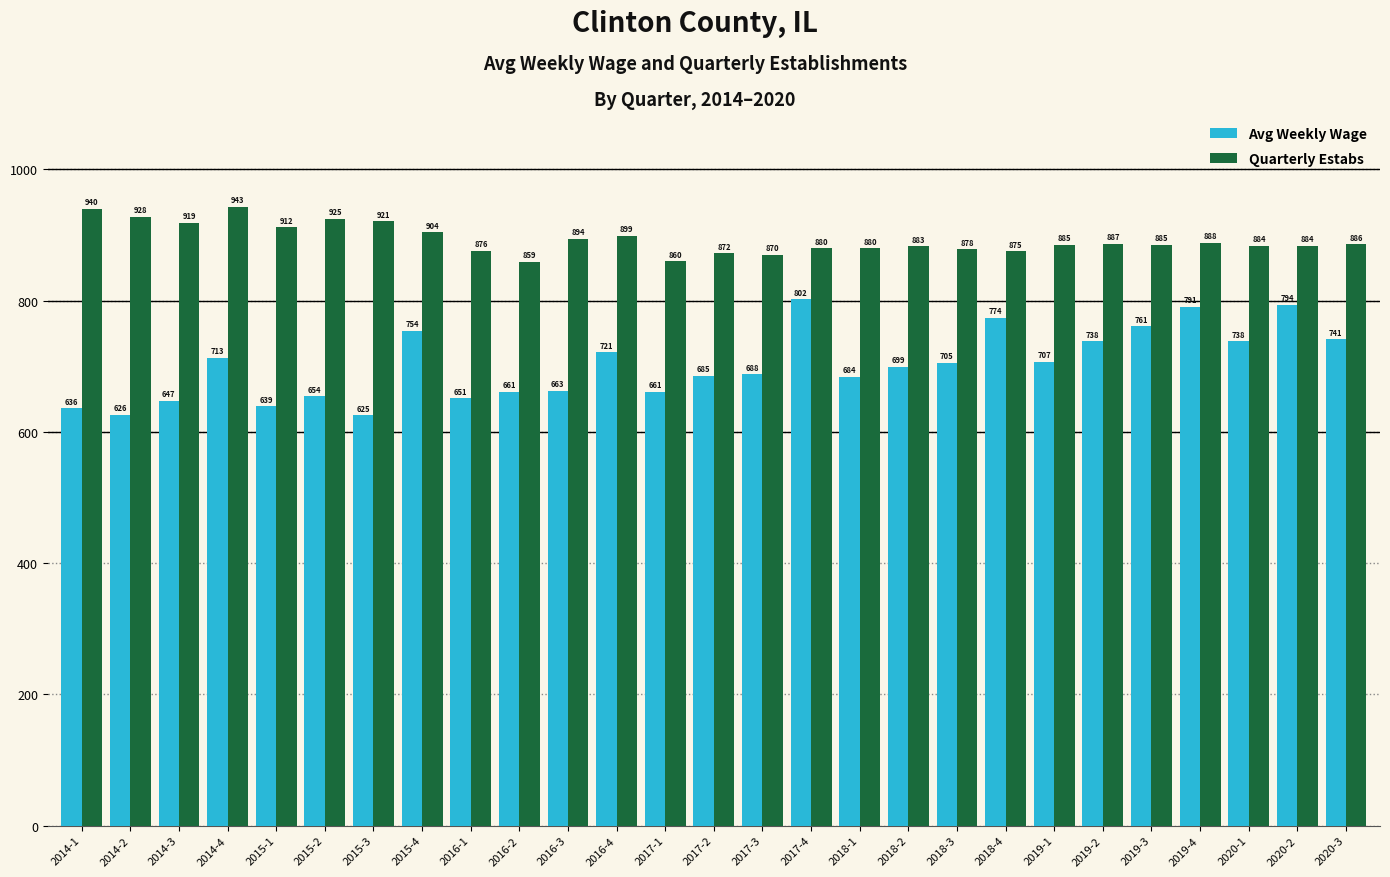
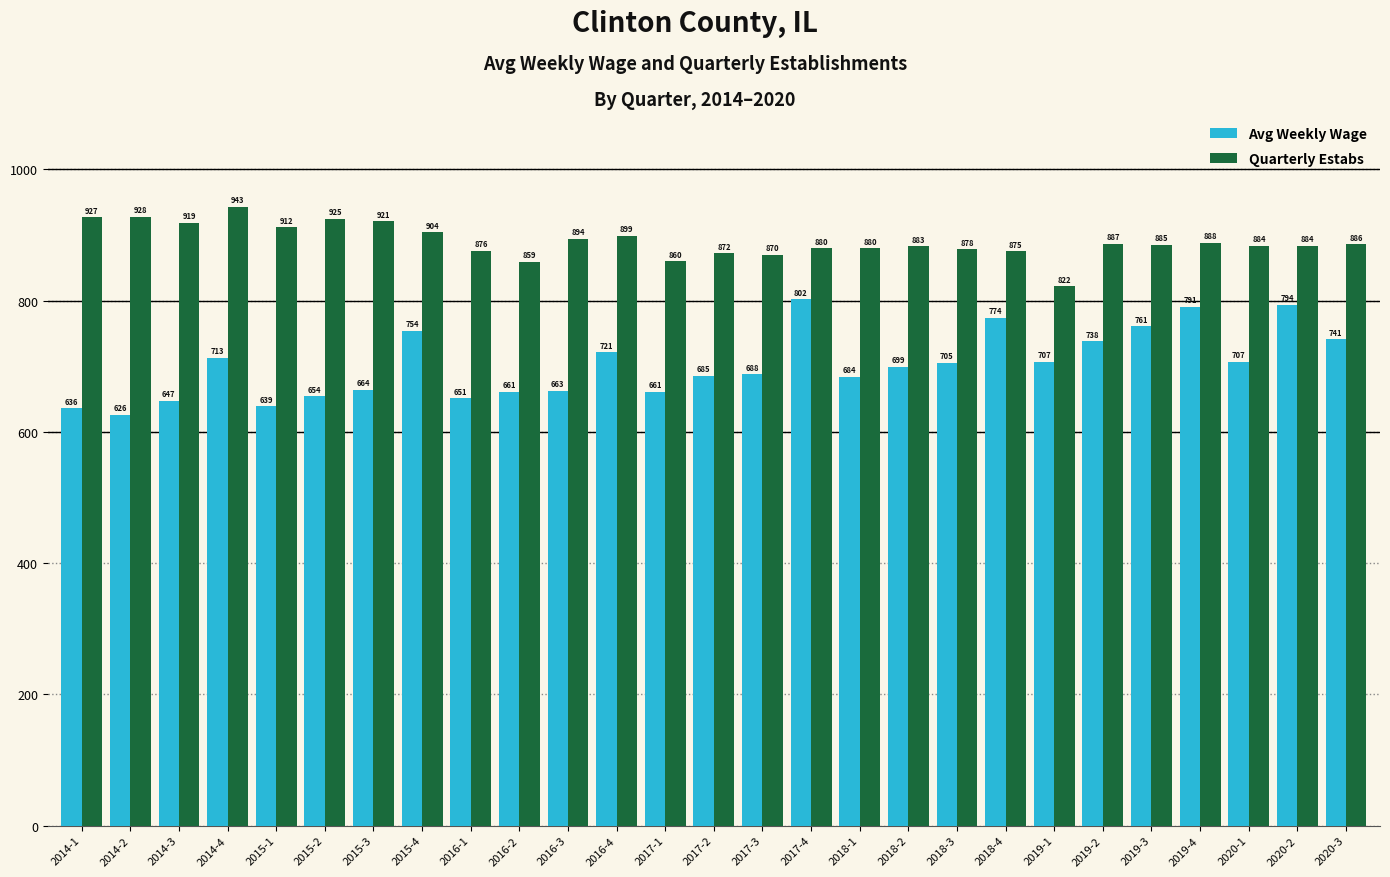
Quarterly Estabs, 2014-1: 940 -> 927
Avg Weekly Wage, 2015-3: 625 -> 664
Quarterly Estabs, 2019-1: 885 -> 822
Avg Weekly Wage, 2020-1: 738 -> 707
